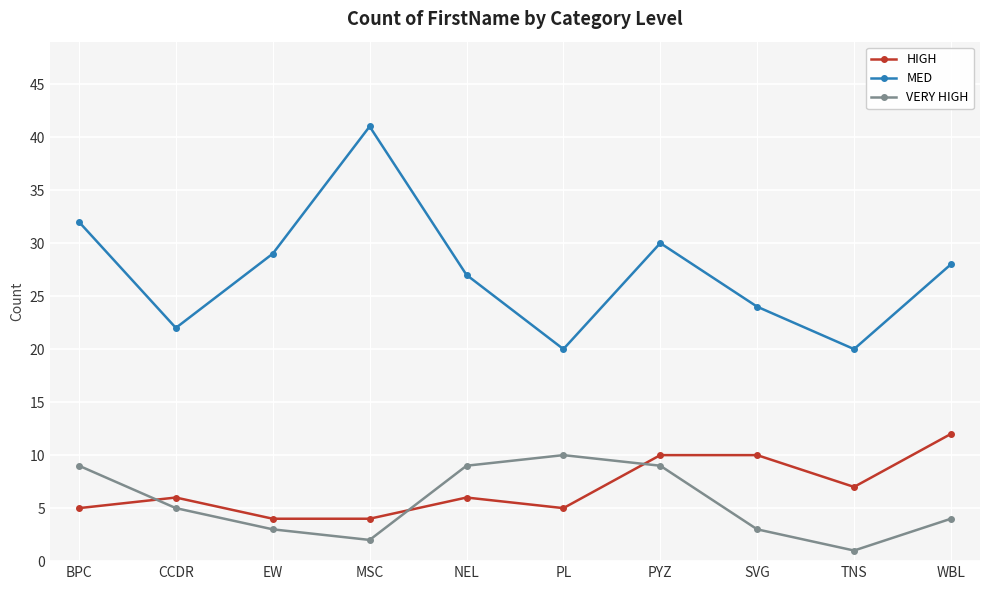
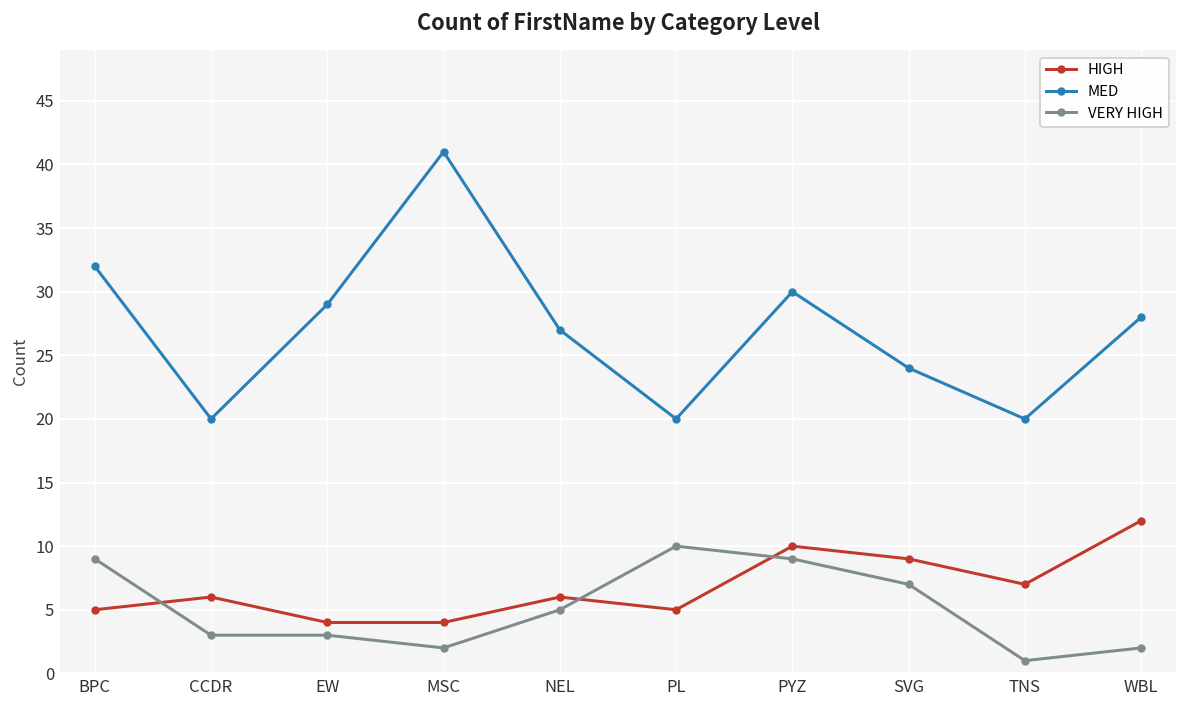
MED, CCDR: 22 -> 20
VERY HIGH, CCDR: 5 -> 3
VERY HIGH, NEL: 9 -> 5
HIGH, SVG: 10 -> 9
VERY HIGH, SVG: 3 -> 7
VERY HIGH, WBL: 4 -> 2
